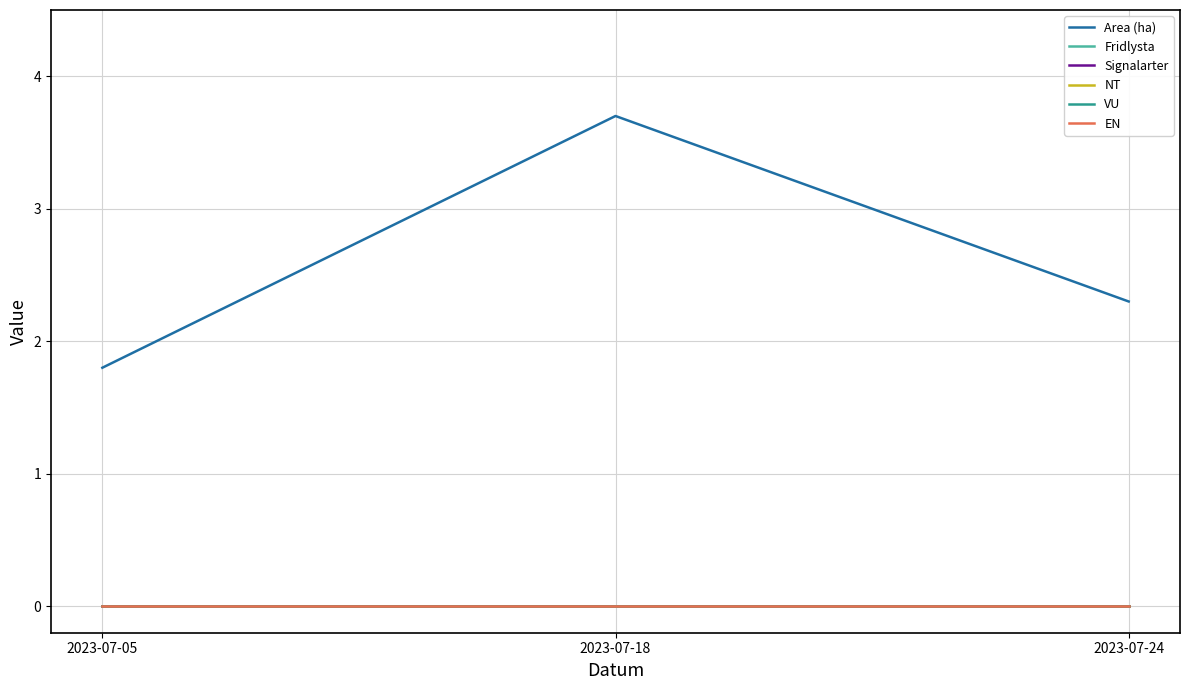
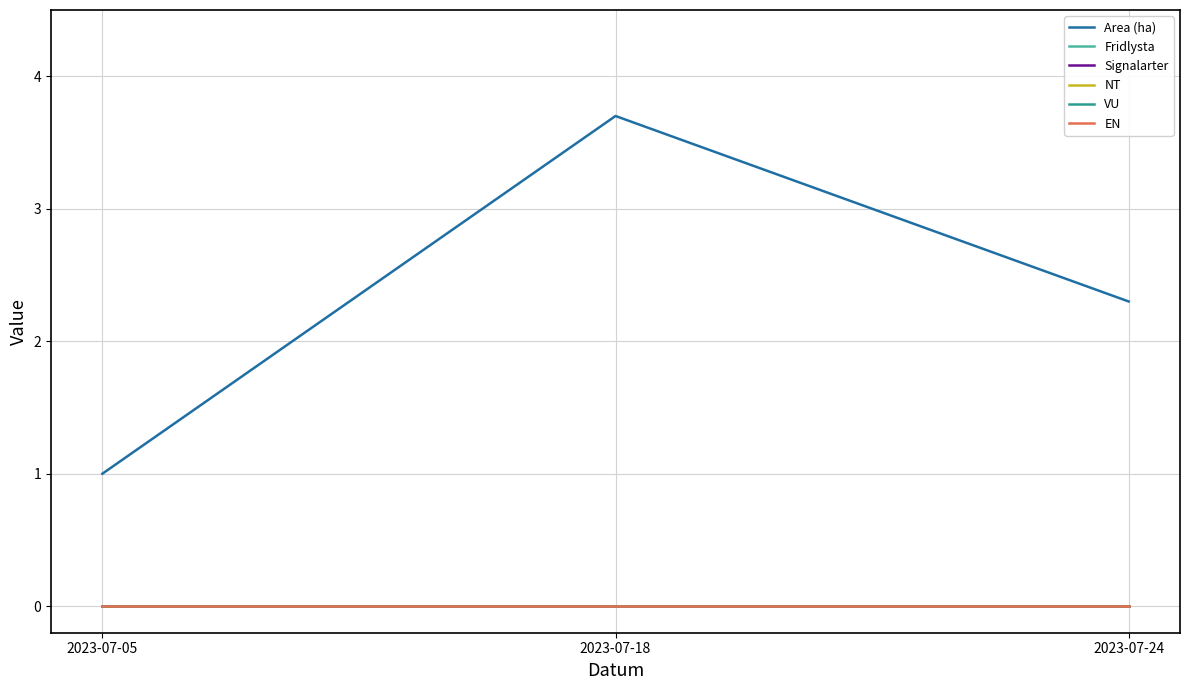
Area (ha), 2023-07-05: 1.8 -> 1.0
